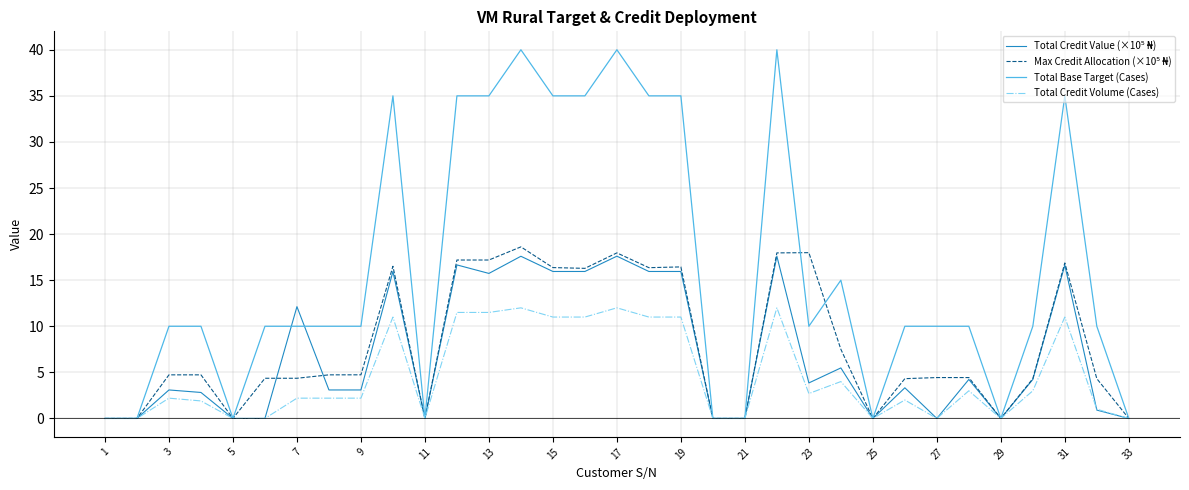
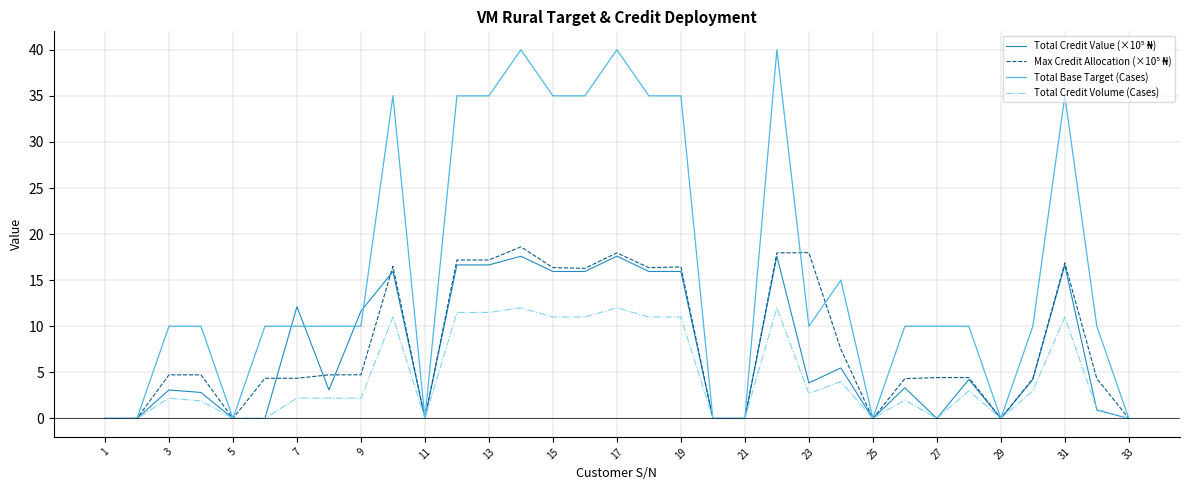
Total Credit Value (×10⁵ ₦), 9: 3 -> 12
Total Credit Value (×10⁵ ₦), 13: 16 -> 17
